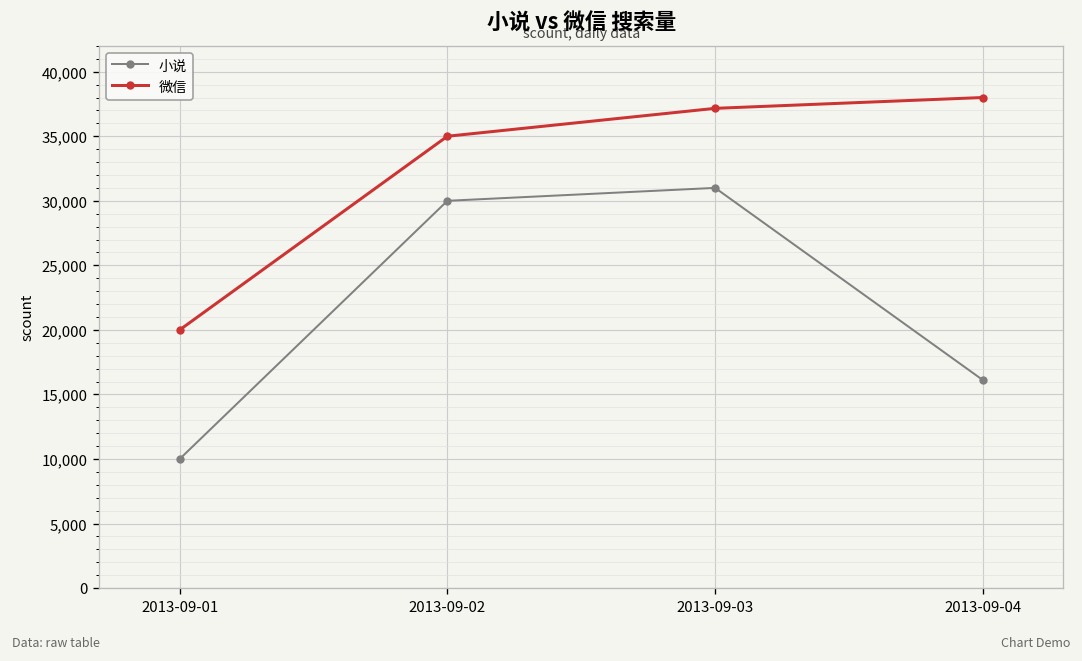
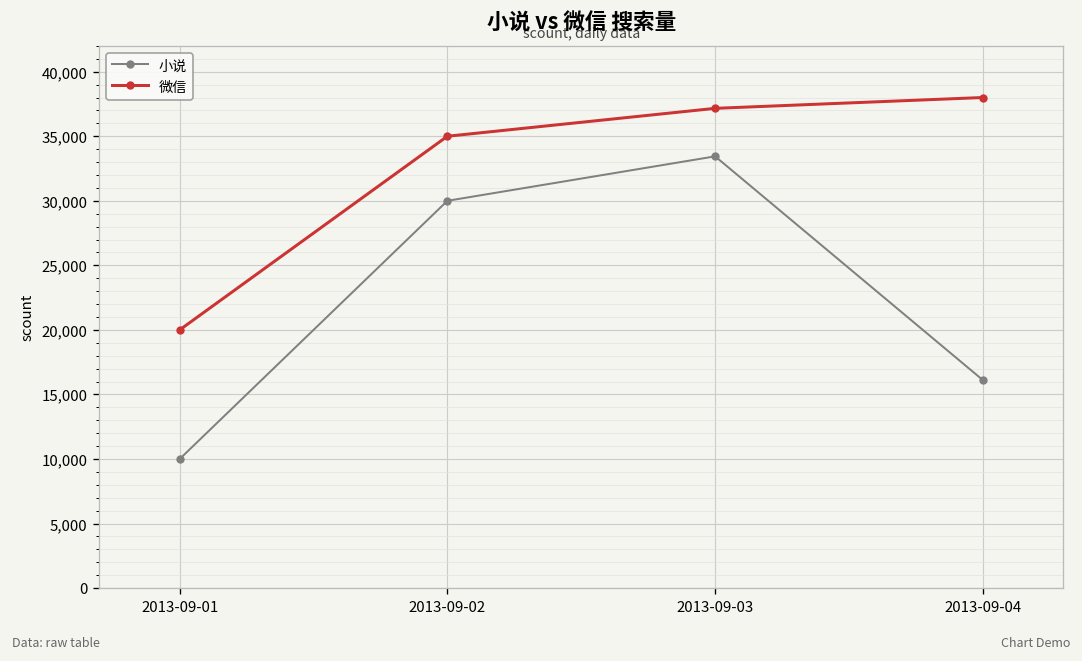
小说, 2013-09-03: 31,000 -> 33,400
